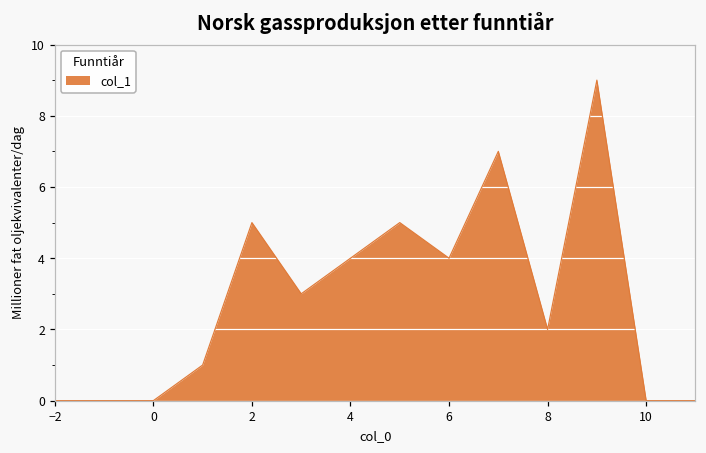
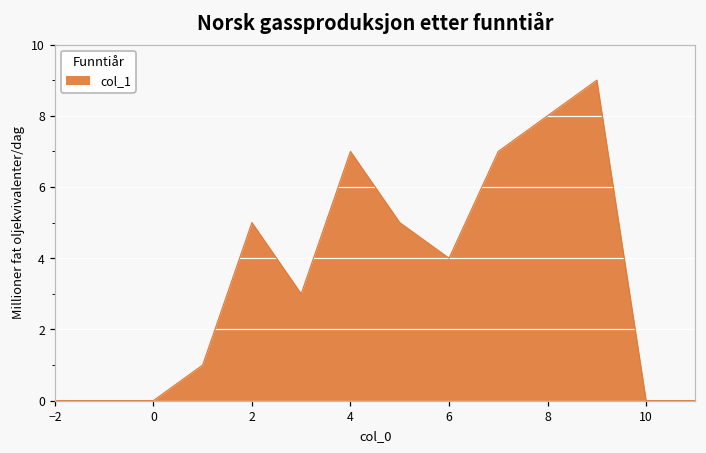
4: 4 -> 7
8: 2 -> 8
